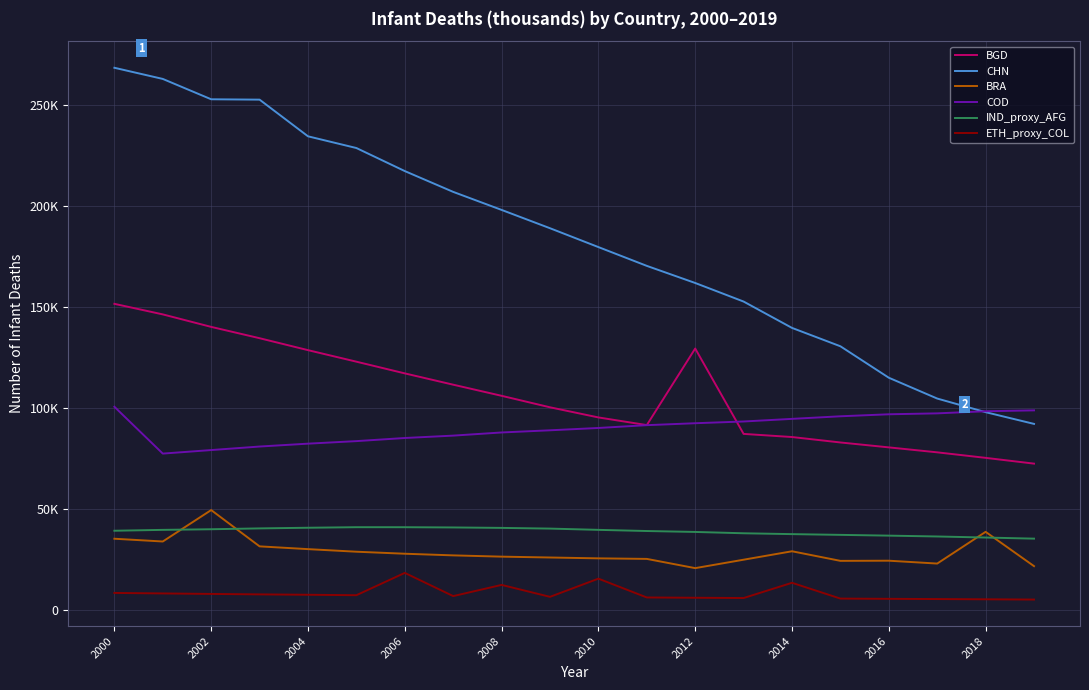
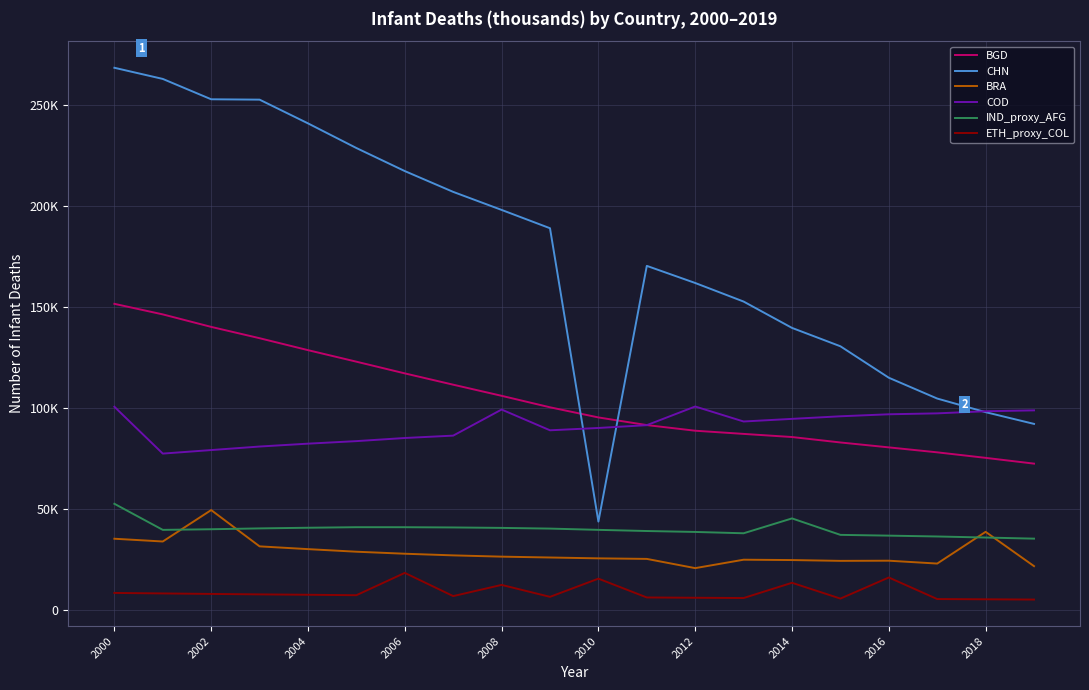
IND_proxy_AFG, 2000: 39000 -> 53000
CHN, 2004: 234000 -> 241000
COD, 2008: 88000 -> 99000
CHN, 2010: 180000 -> 44000
BGD, 2012: 129000 -> 89000
COD, 2012: 93000 -> 101000
BRA, 2014: 29000 -> 25000
IND_proxy_AFG, 2014: 38000 -> 45000
ETH_proxy_COL, 2016: 6000 -> 16000
